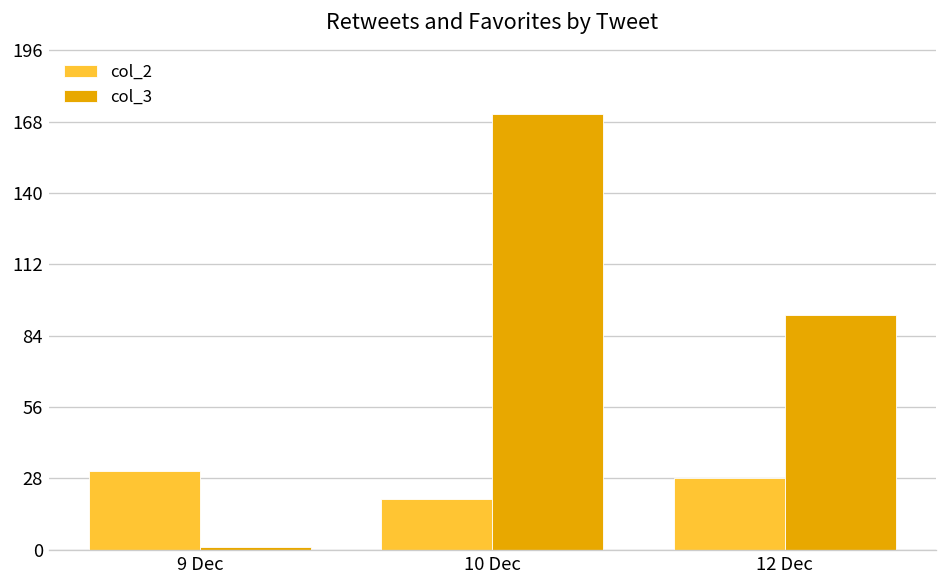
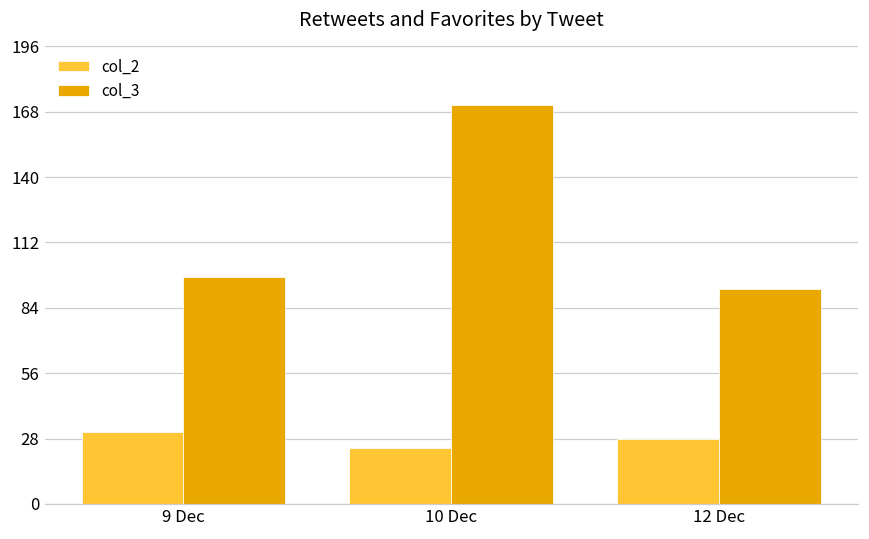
col_3, 9 Dec: 1 -> 97
col_2, 10 Dec: 20 -> 24
